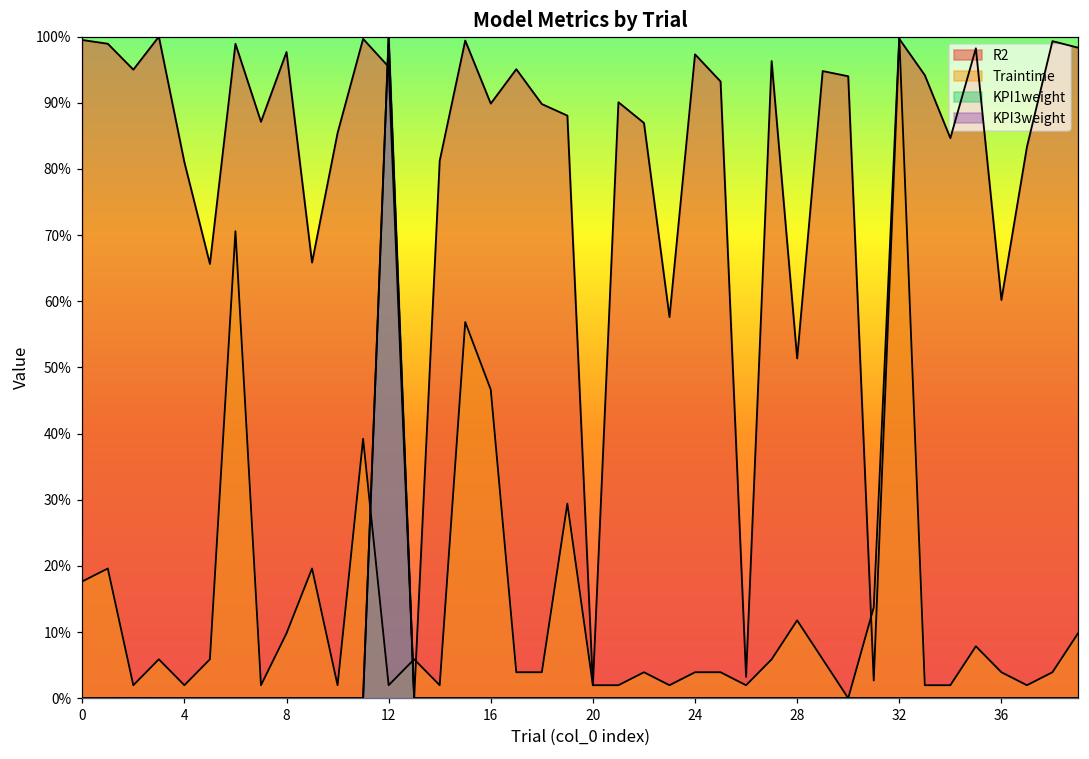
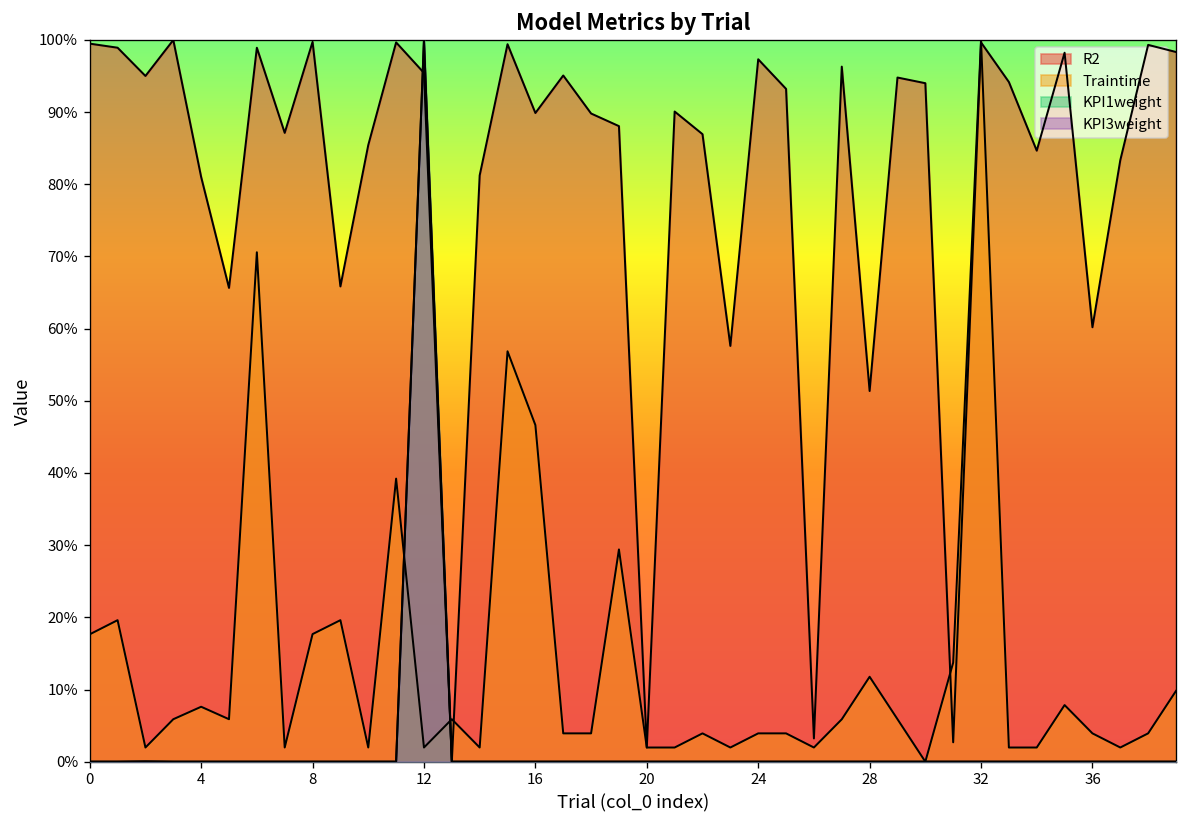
Traintime, 4: 2% -> 8%
R2, 8: 98% -> 100%
Traintime, 8: 10% -> 18%
